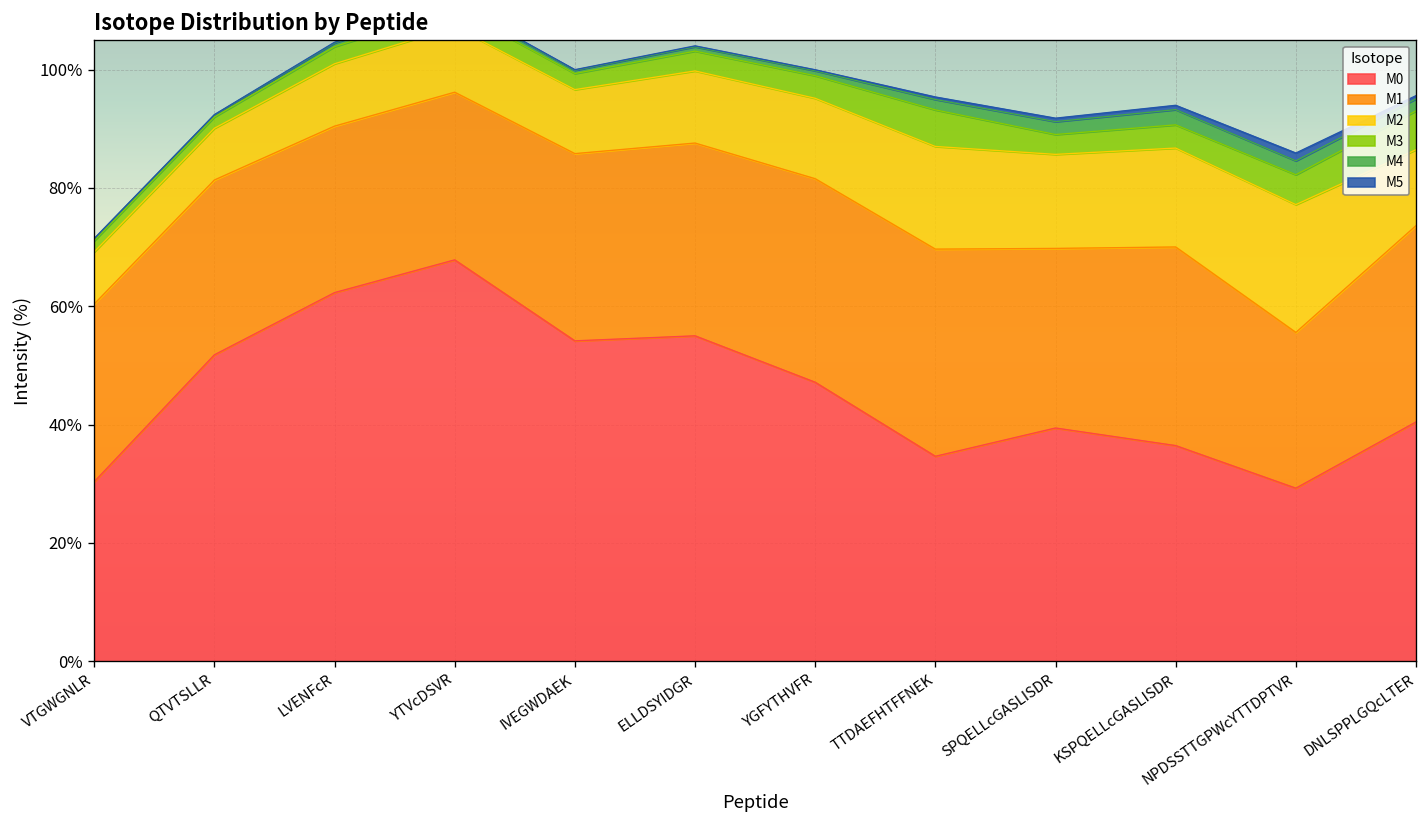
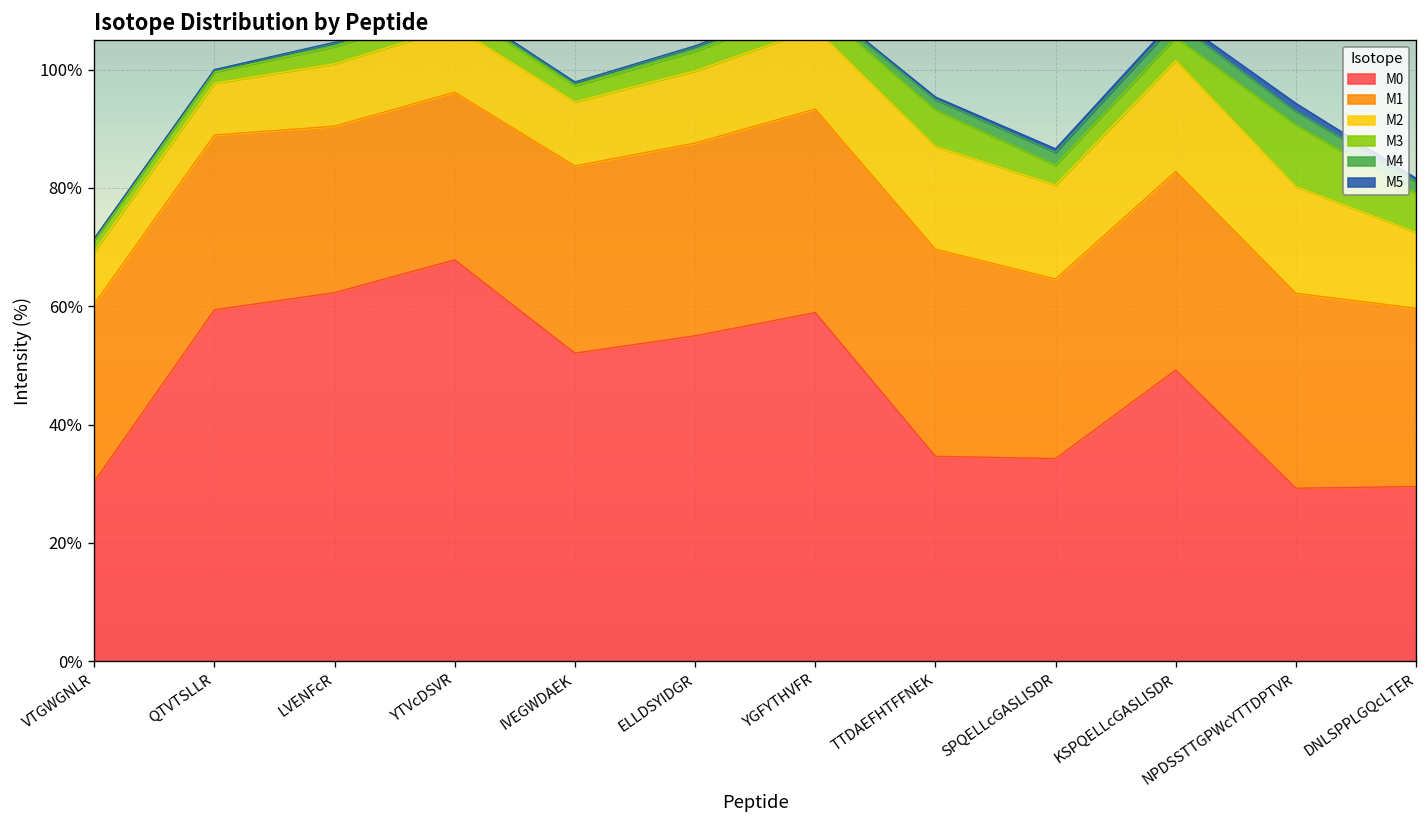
M0, QTVTSLLR: 52% -> 59%
M0, IVEGWDAEK: 54% -> 52%
M0, YGFYTHVFR: 47% -> 59%
M0, SPQELLcGASLISDR: 39% -> 34%
M0, KSPQELLcGASLISDR: 36% -> 49%
M2, KSPQELLcGASLISDR: 17% -> 19%
M1, NPDSSTTGPWcYTTDPTVR: 26% -> 33%
M2, NPDSSTTGPWcYTTDPTVR: 22% -> 18%
M3, NPDSSTTGPWcYTTDPTVR: 5% -> 10%
M0, DNLSPPLGQcLTER: 40% -> 30%
M1, DNLSPPLGQcLTER: 33% -> 30%
